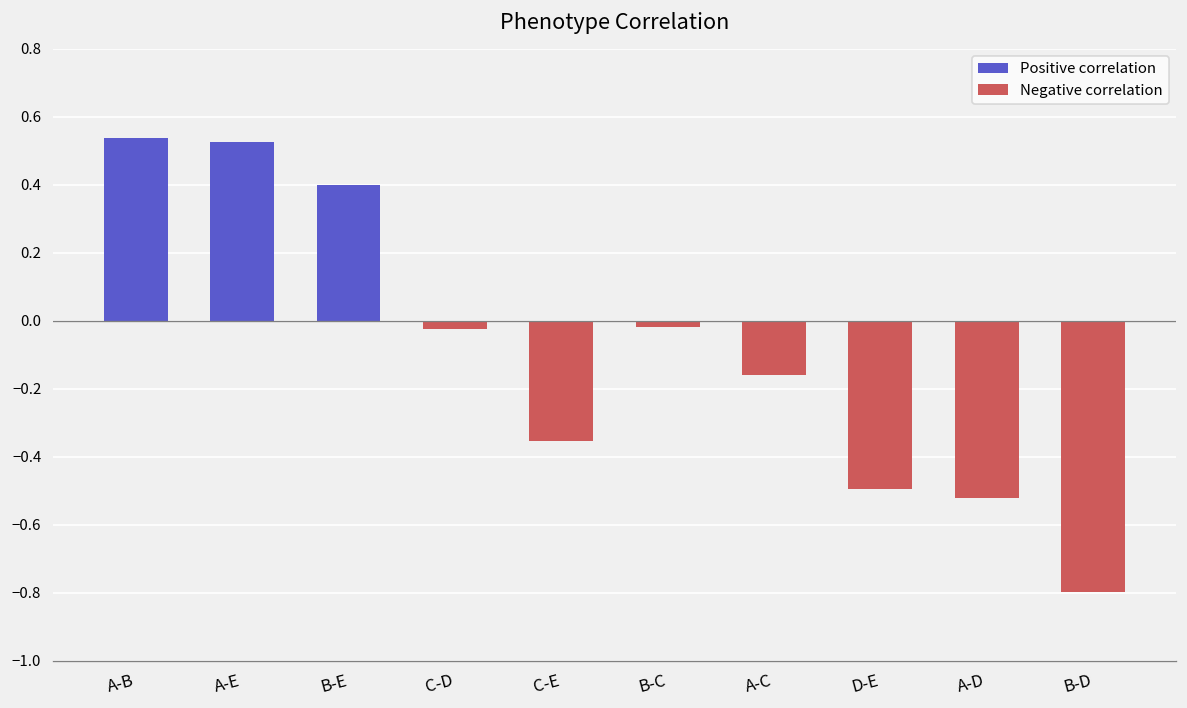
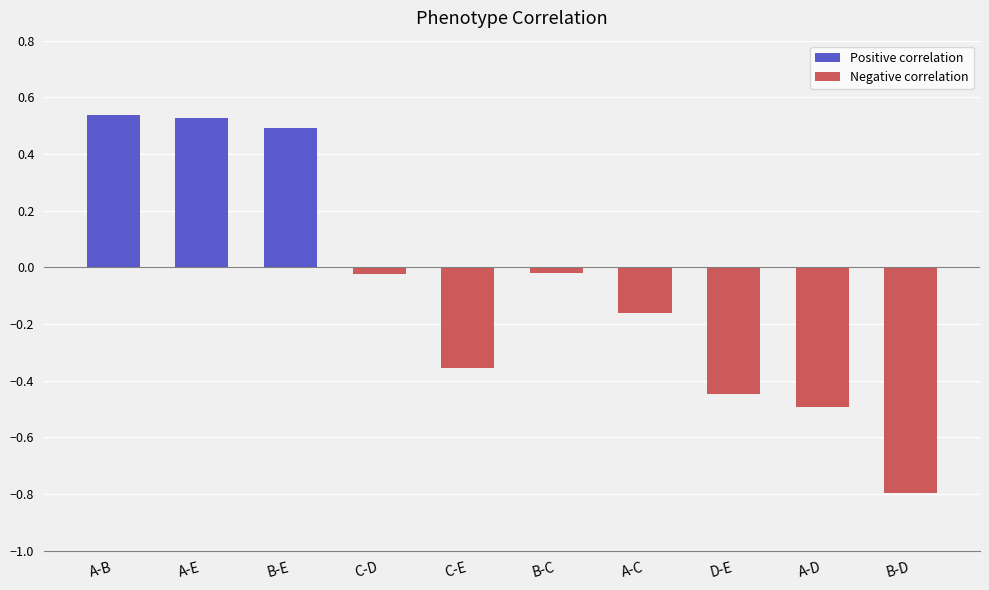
Positive correlation, B-E: 0.40 -> 0.49
Negative correlation, D-E: -0.50 -> -0.45
Negative correlation, A-D: -0.52 -> -0.49
